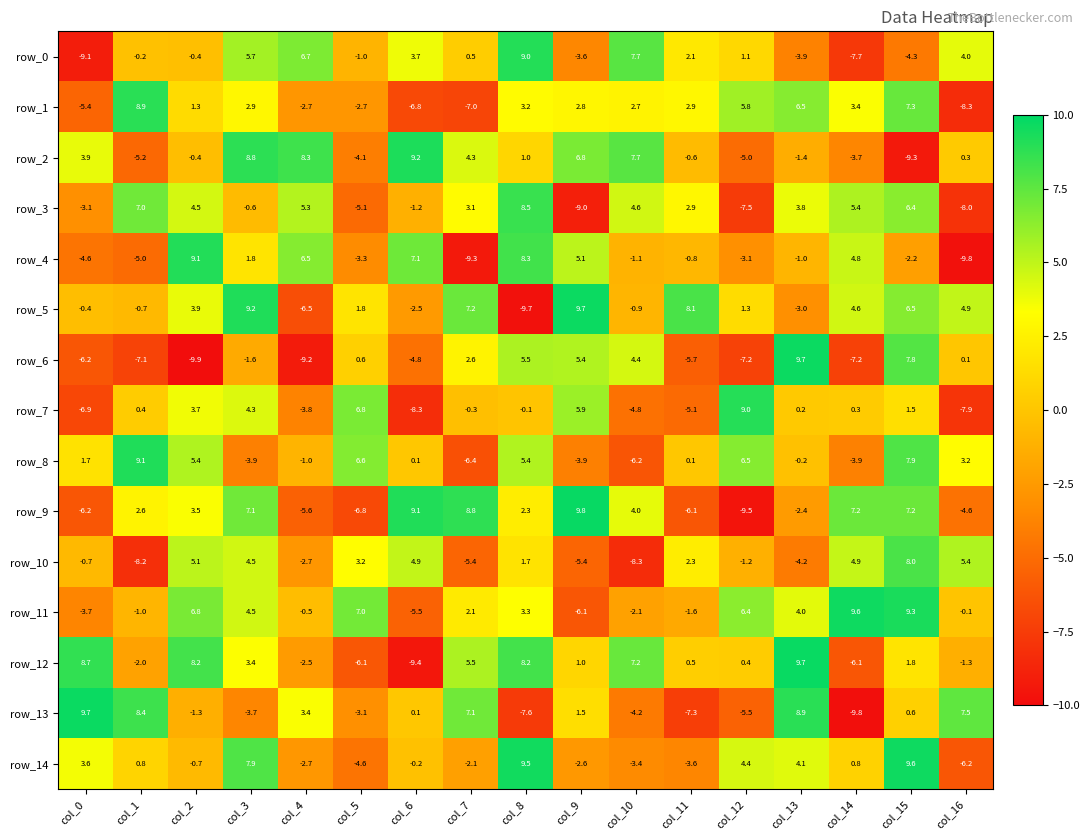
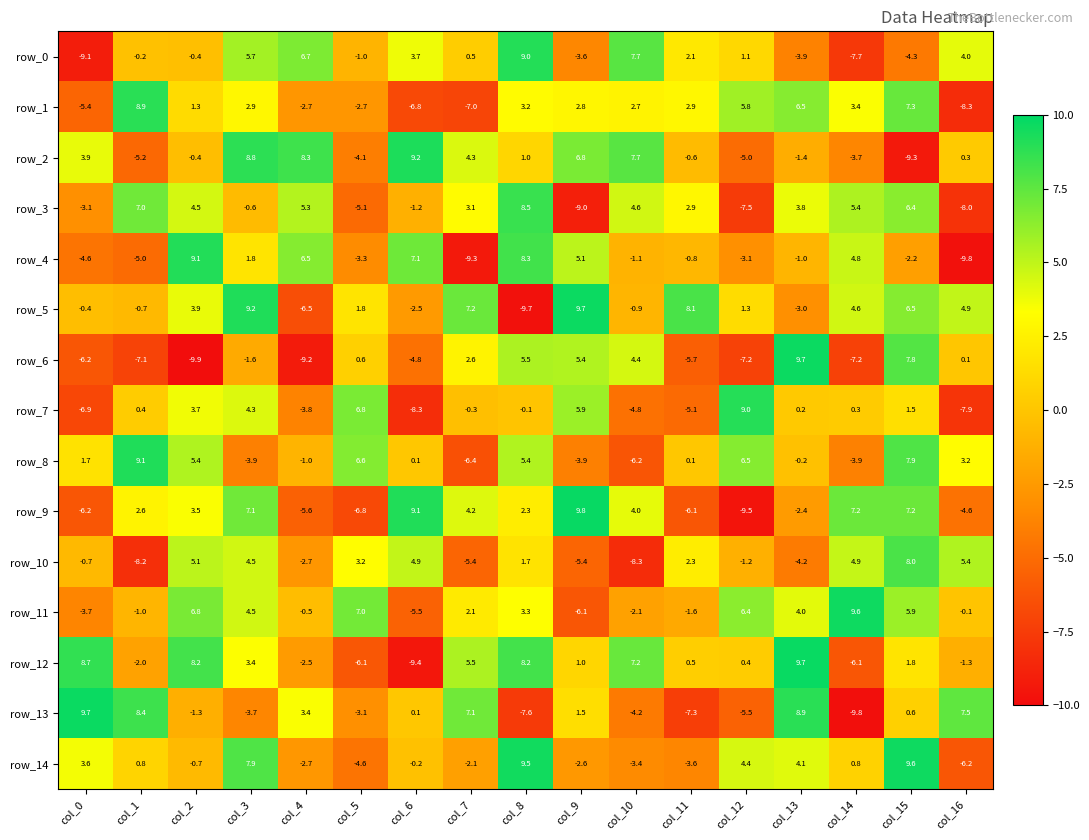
row_9, col_7: 8.8 -> 4.2
row_11, col_15: 9.3 -> 5.9
